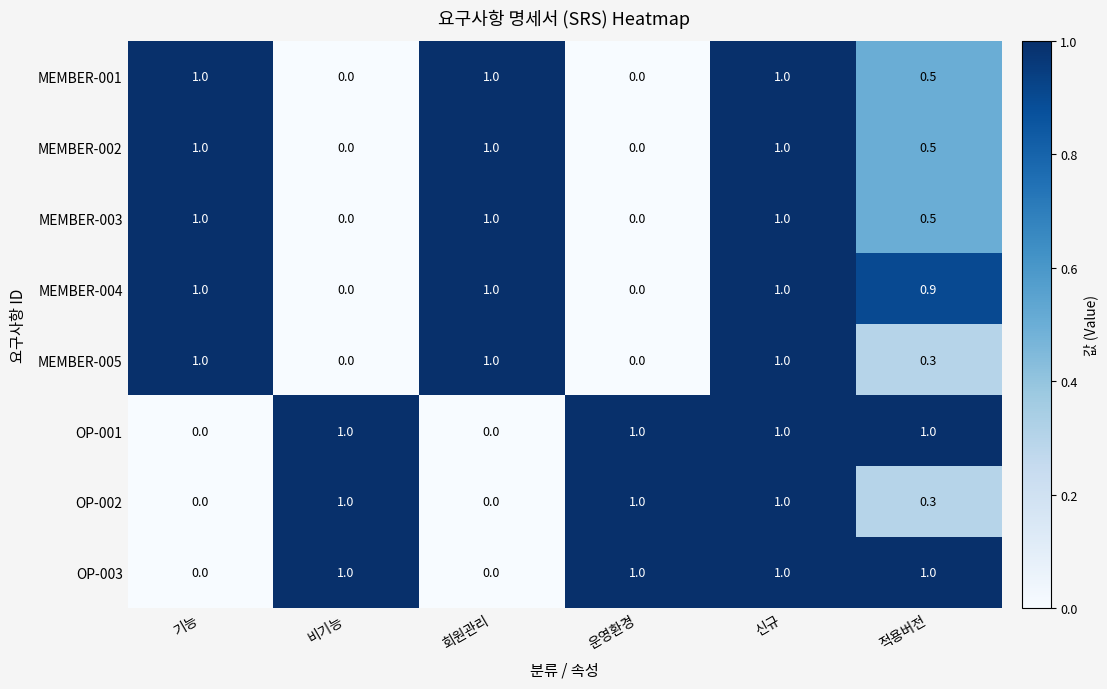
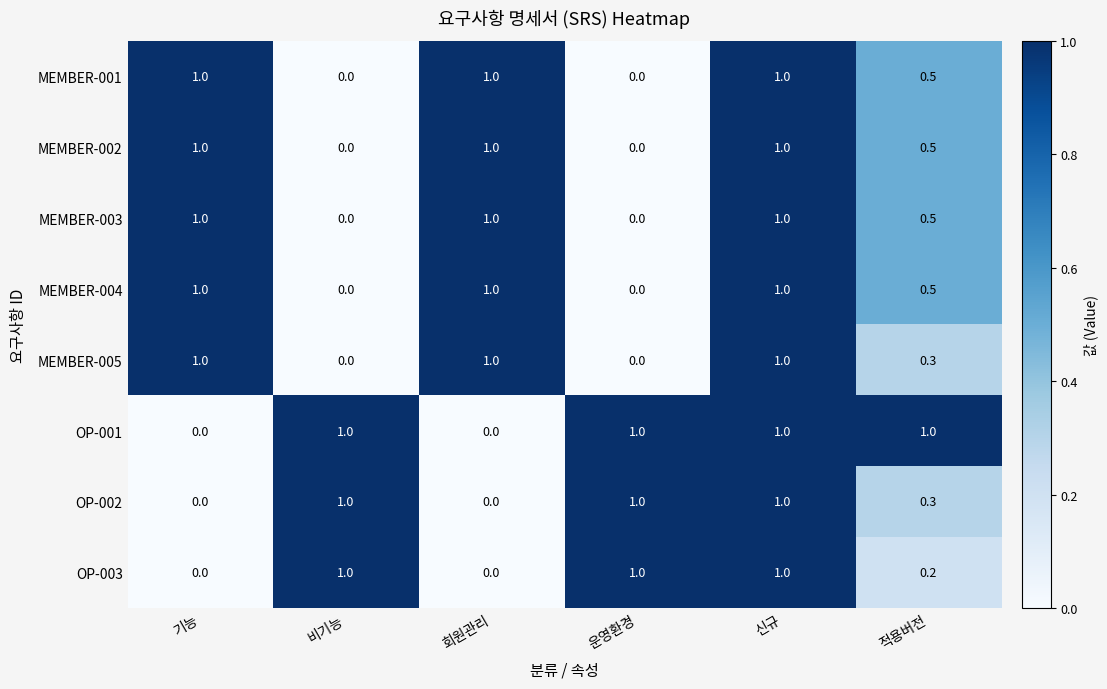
MEMBER-004, 적용버전: 0.9 -> 0.5
OP-003, 적용버전: 1.0 -> 0.2
